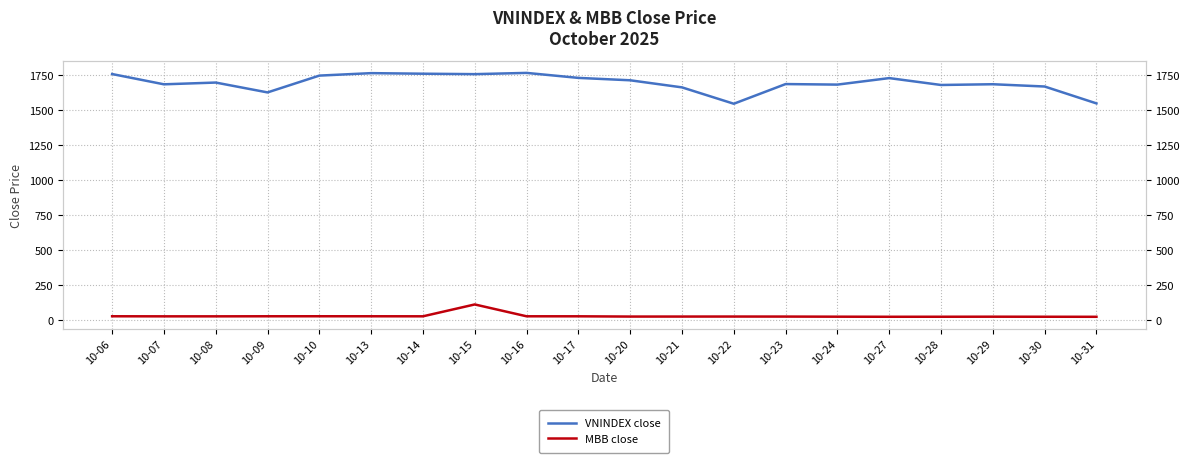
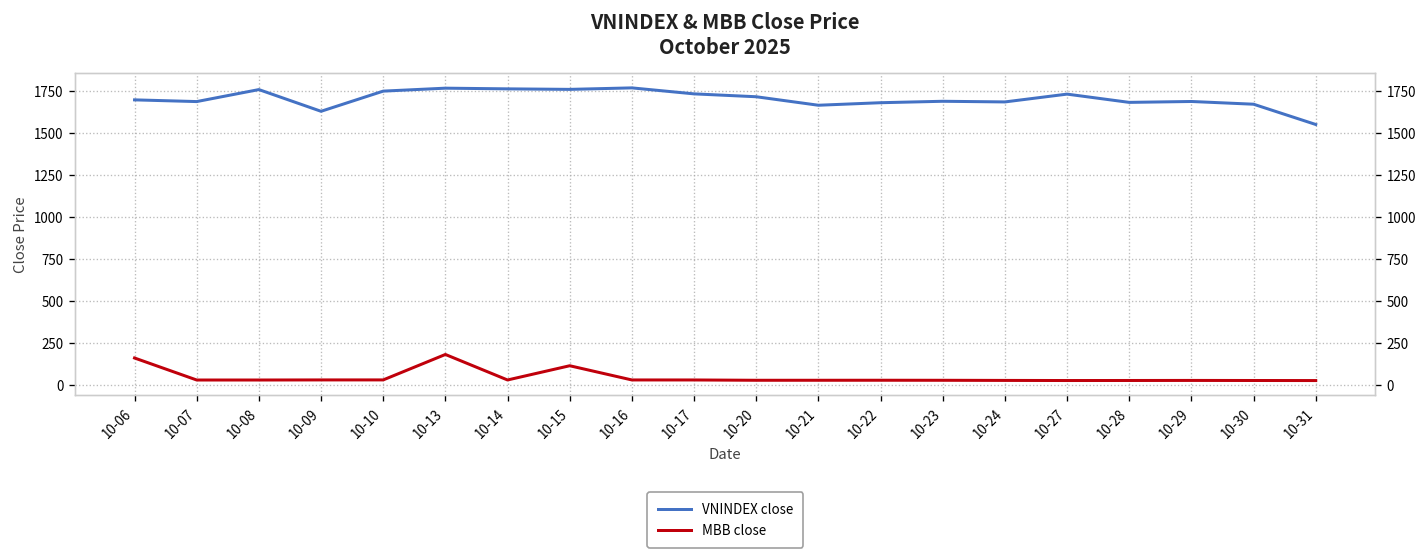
VNINDEX close, 10-06: 1760 -> 1700
MBB close, 10-06: 30 -> 160
VNINDEX close, 10-08: 1700 -> 1760
MBB close, 10-13: 30 -> 180
VNINDEX close, 10-22: 1550 -> 1680
